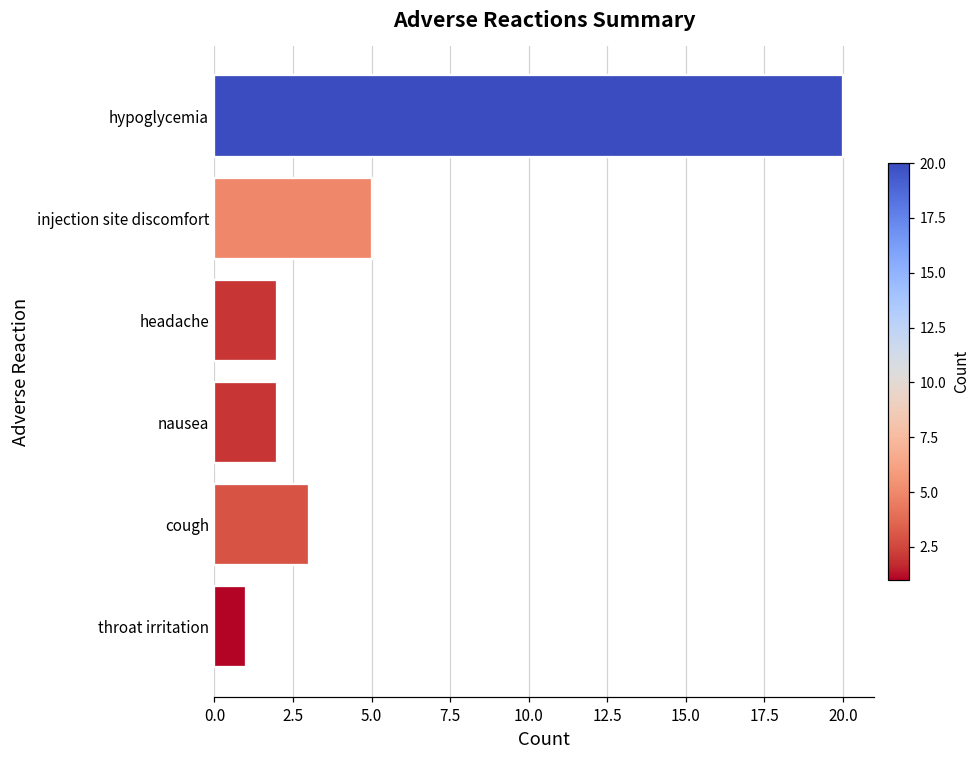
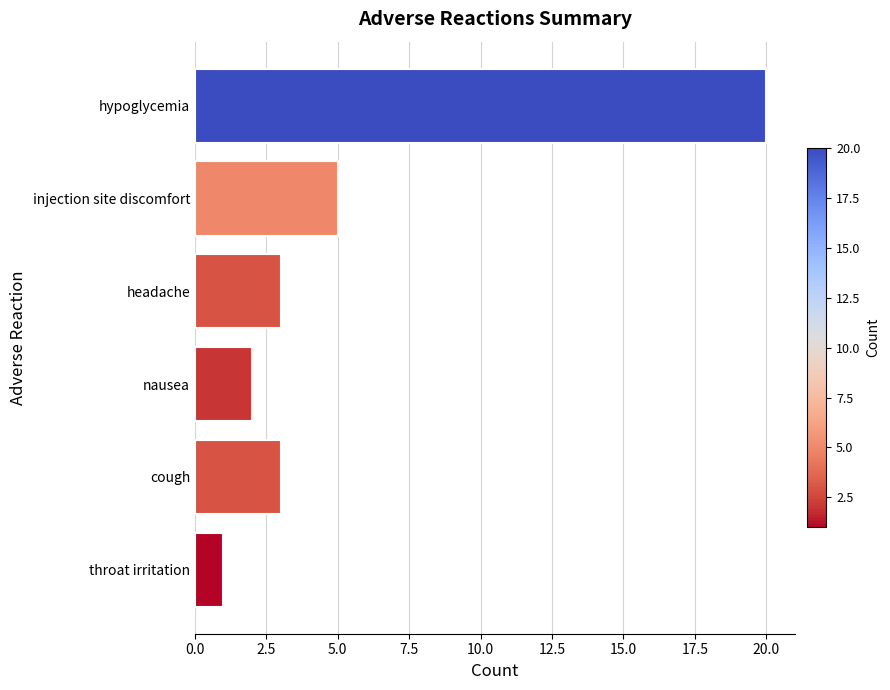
headache: 2 -> 3
